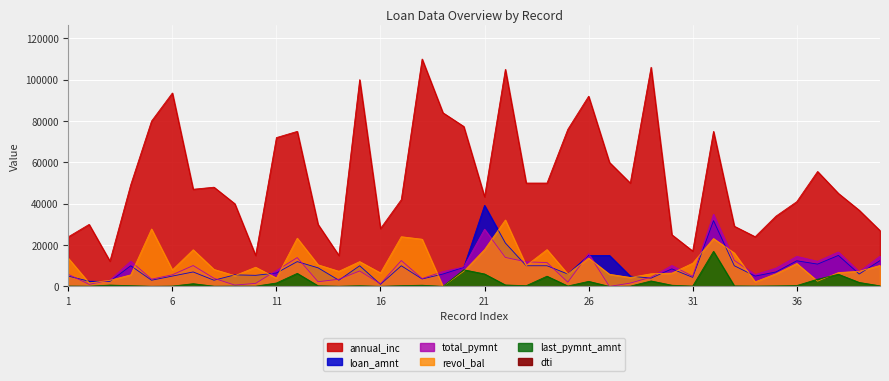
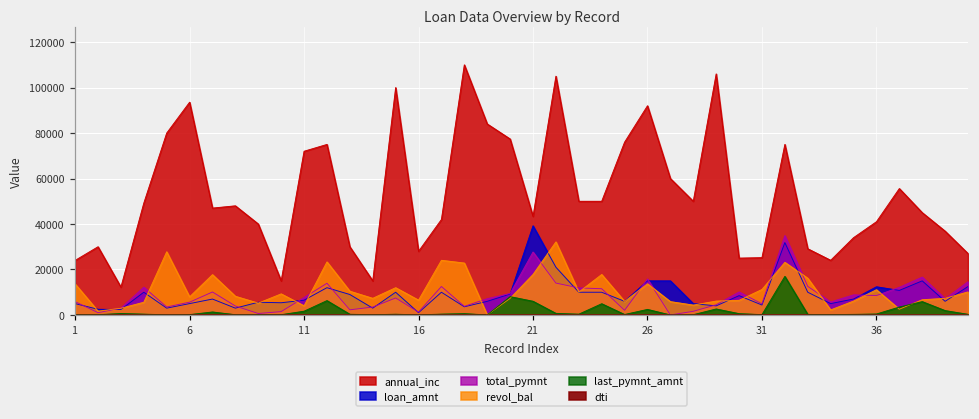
annual_inc, 31: 17000 -> 25000
total_pymnt, 36: 15000 -> 9000
